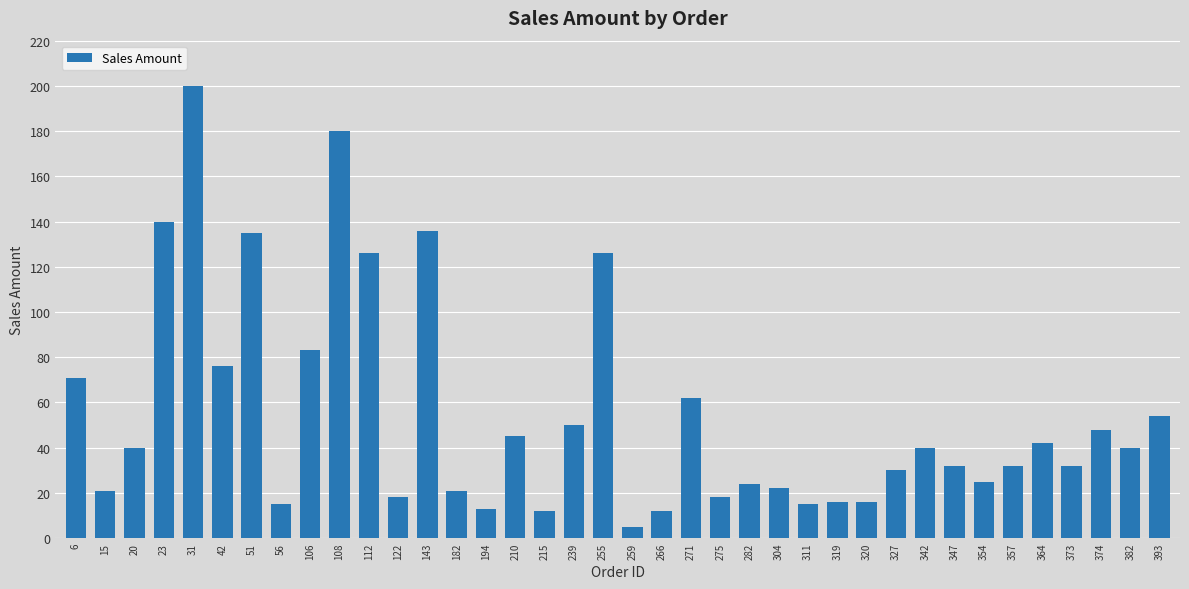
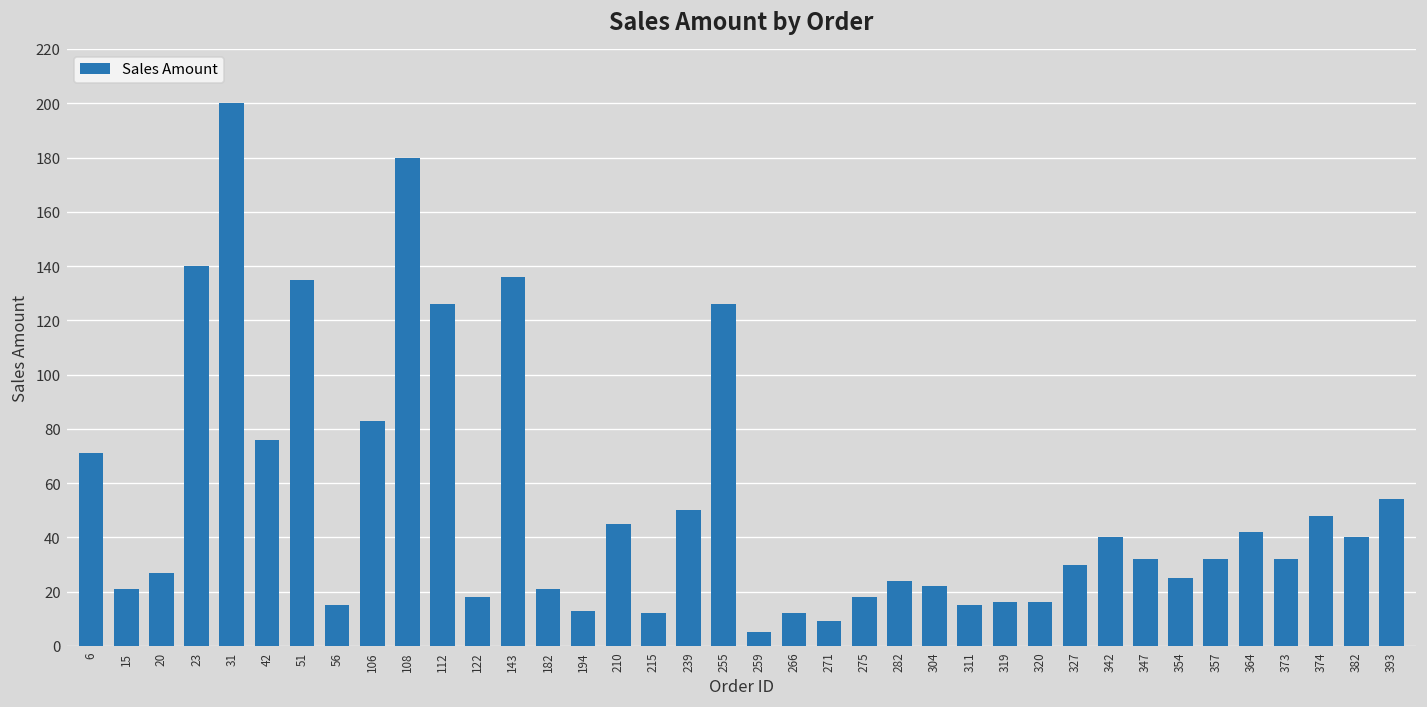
20: 40 -> 27
271: 62 -> 9
